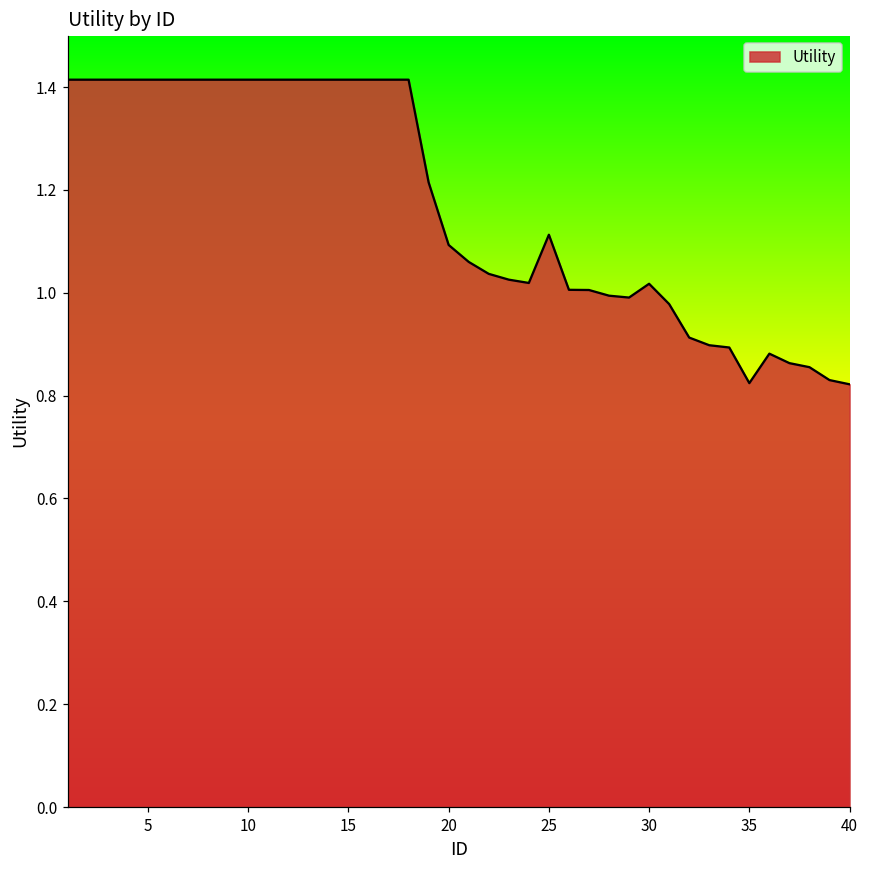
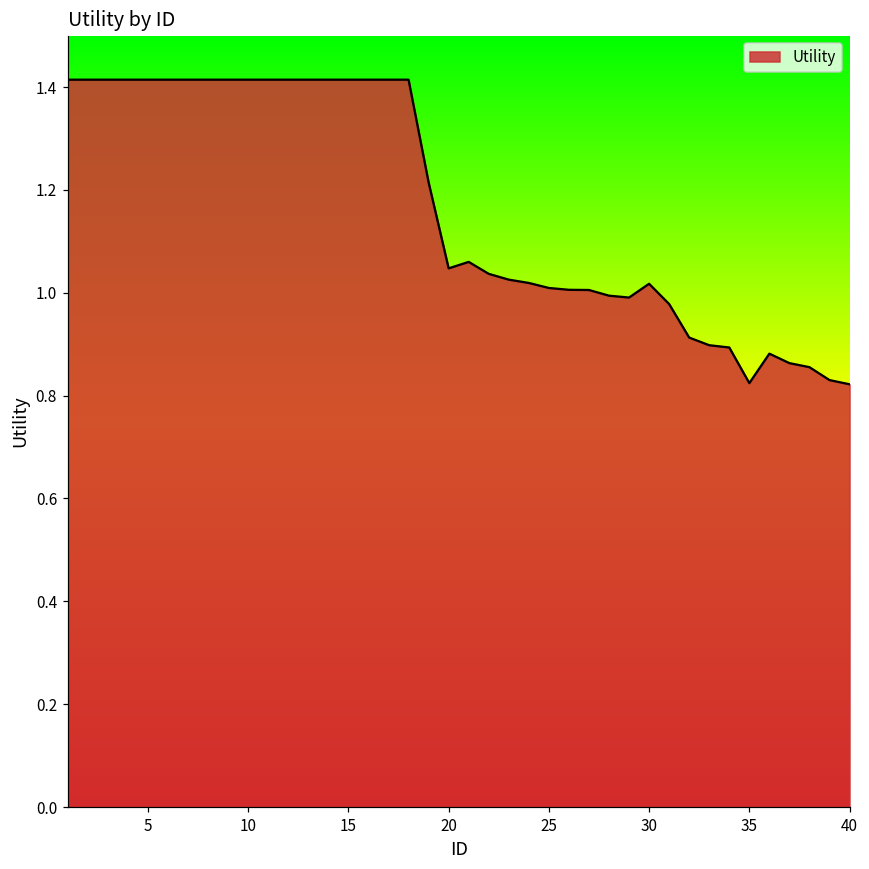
20: 1.09 -> 1.05
25: 1.11 -> 1.01
